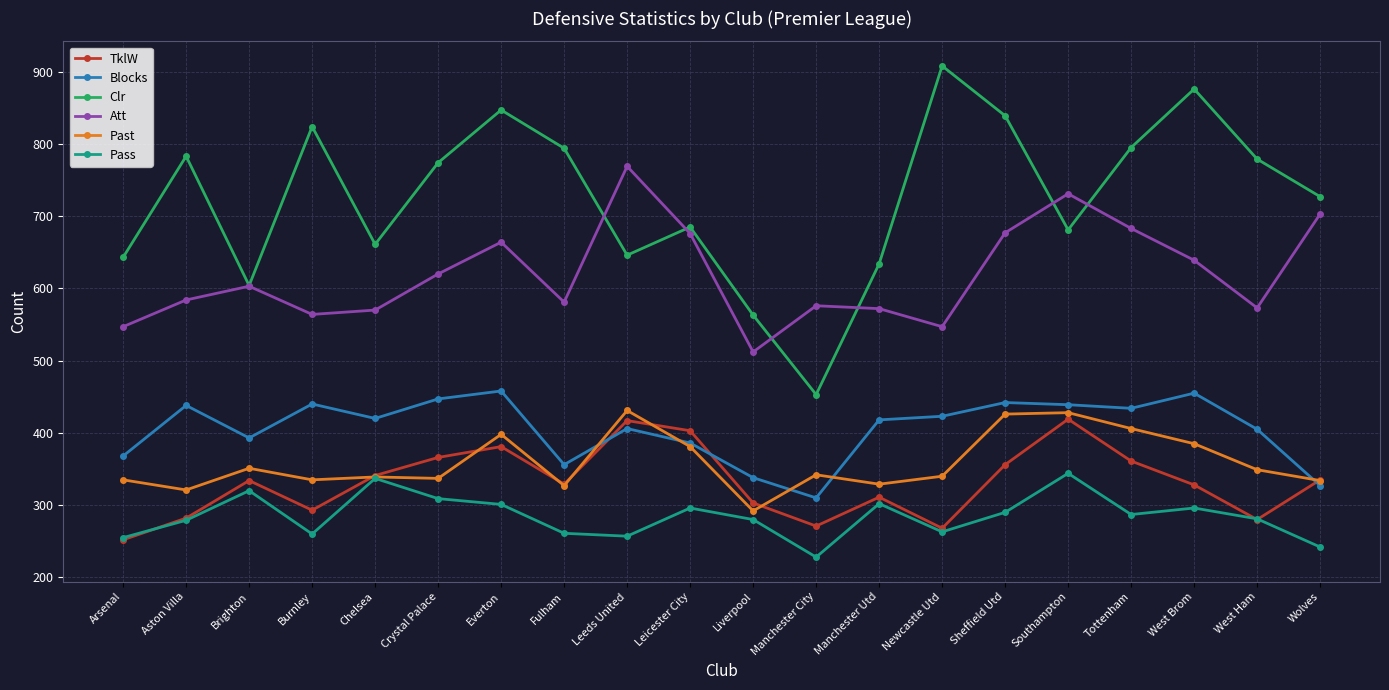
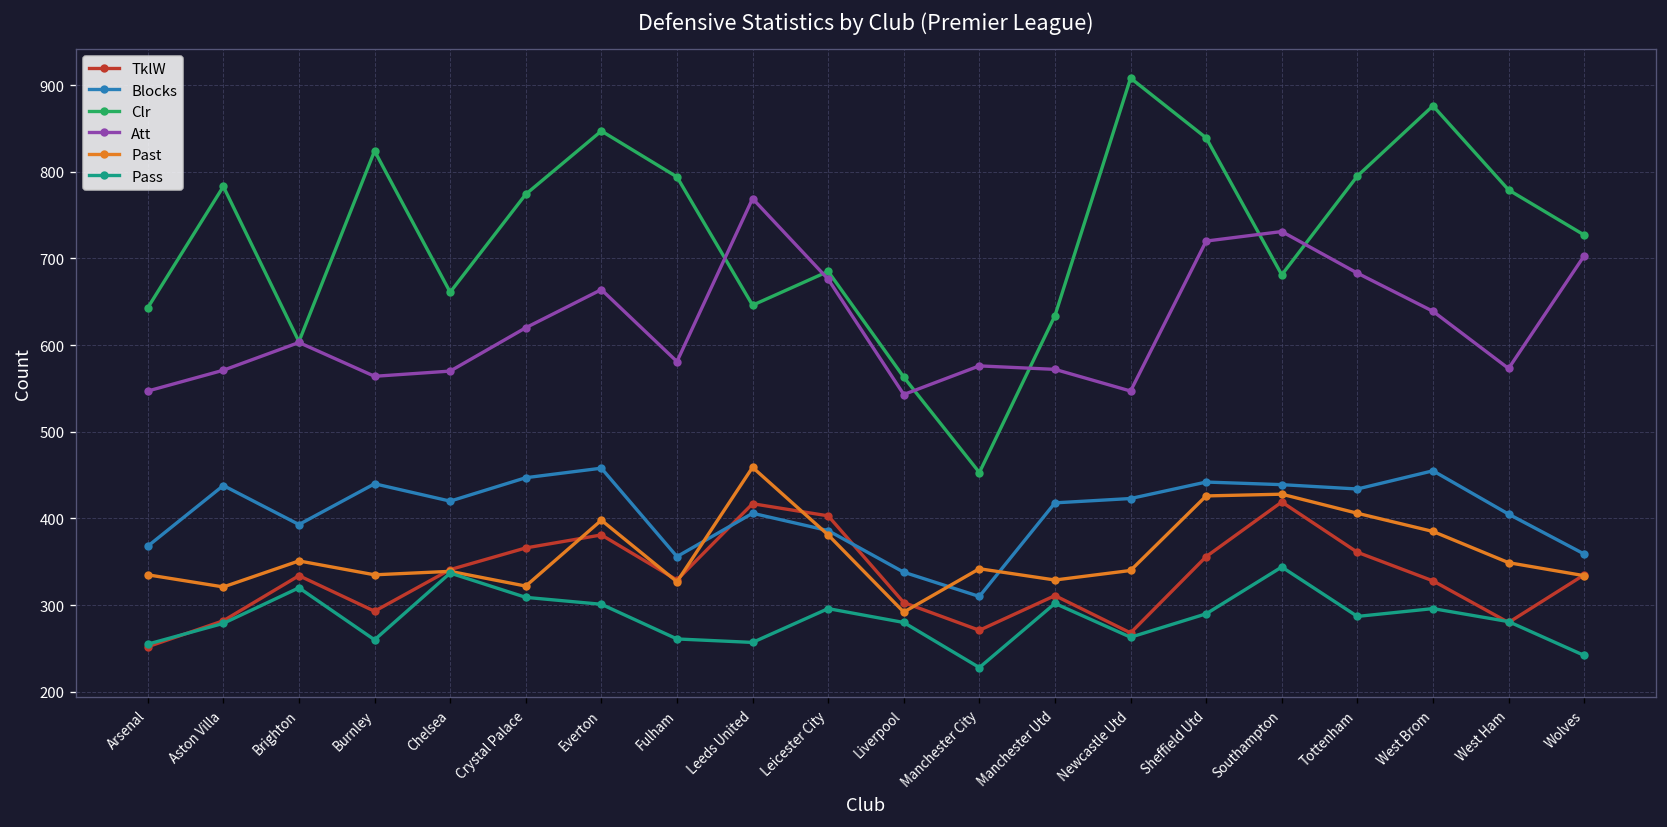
Att, Aston Villa: 580 -> 570
Past, Crystal Palace: 340 -> 320
Past, Leeds United: 430 -> 460
Att, Liverpool: 510 -> 540
Att, Sheffield Utd: 680 -> 720
Blocks, Wolves: 330 -> 360
